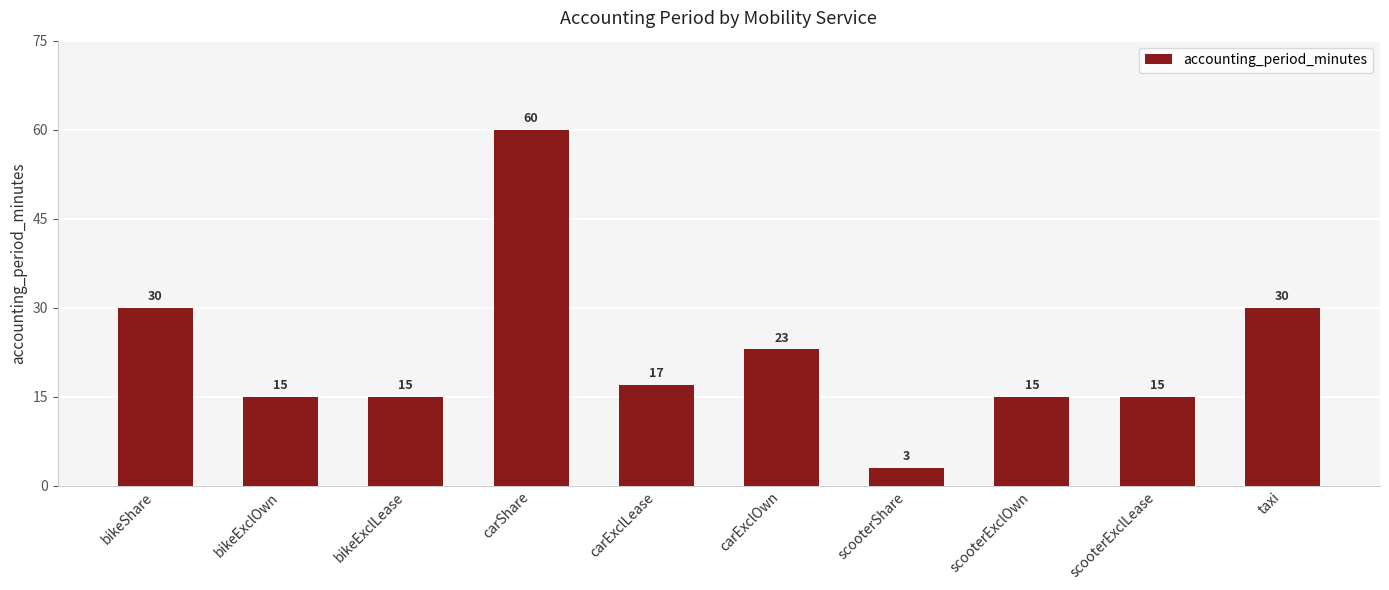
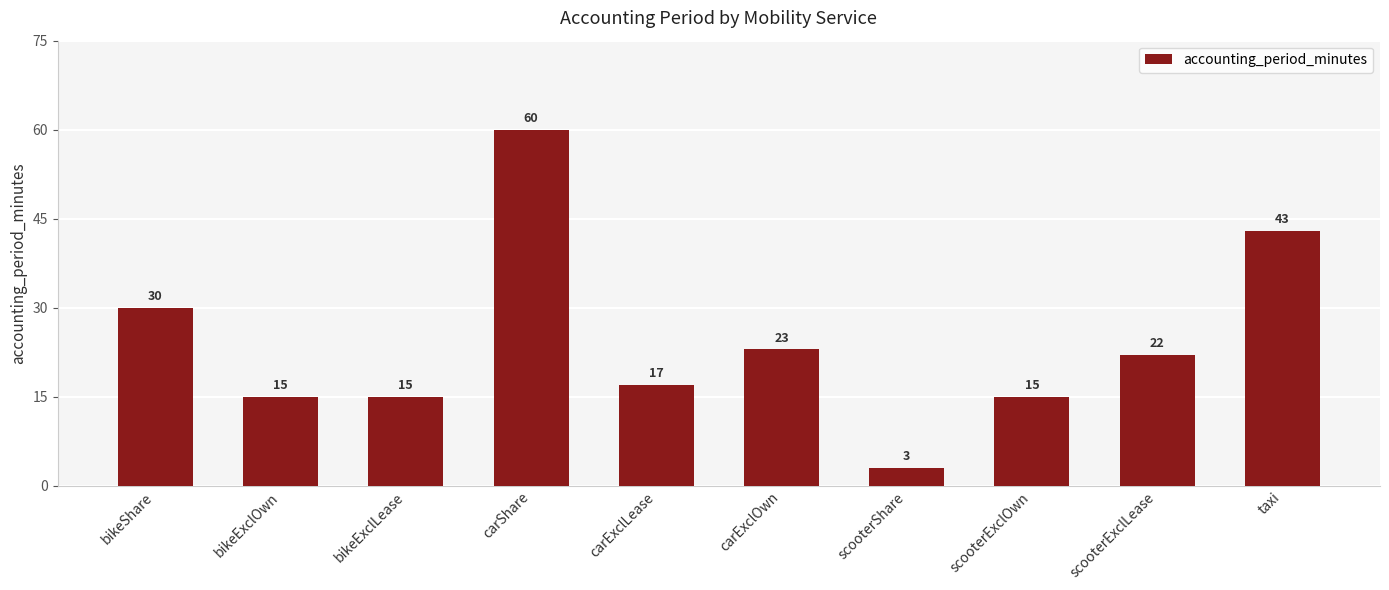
scooterExclLease: 15 -> 22
taxi: 30 -> 43
